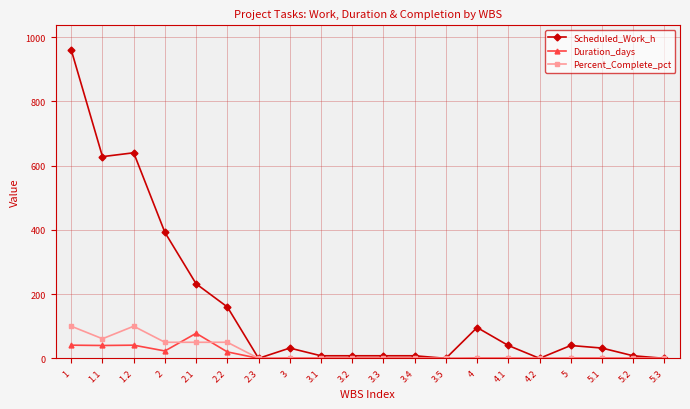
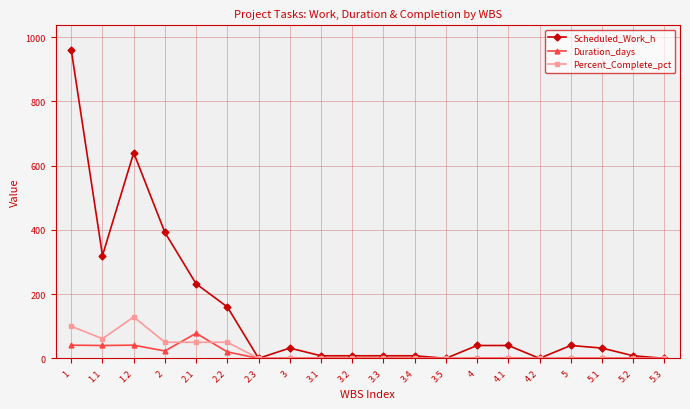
Scheduled_Work_h, 1.1: 630 -> 320
Percent_Complete_pct, 1.2: 100 -> 130
Scheduled_Work_h, 4: 100 -> 40
